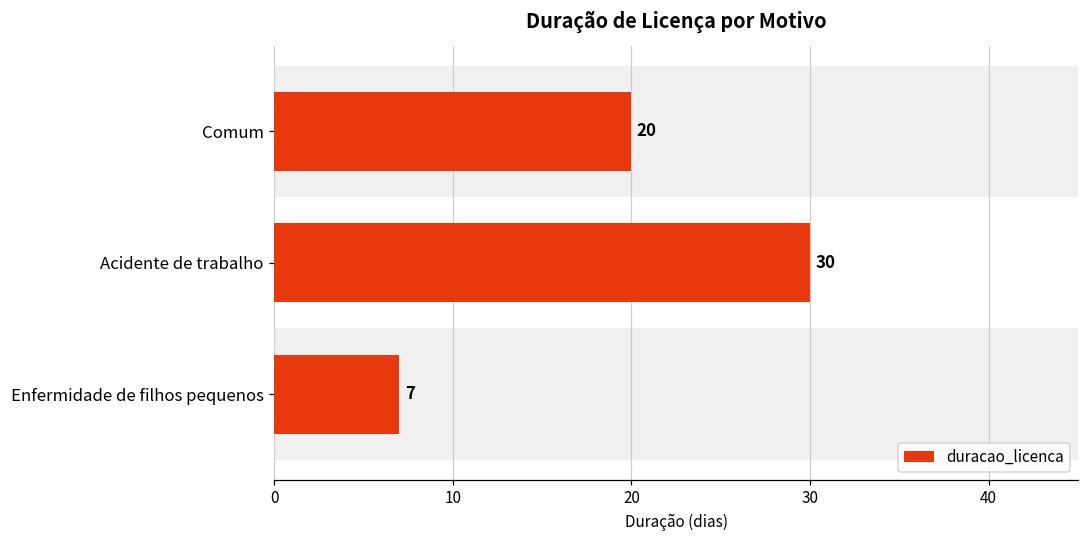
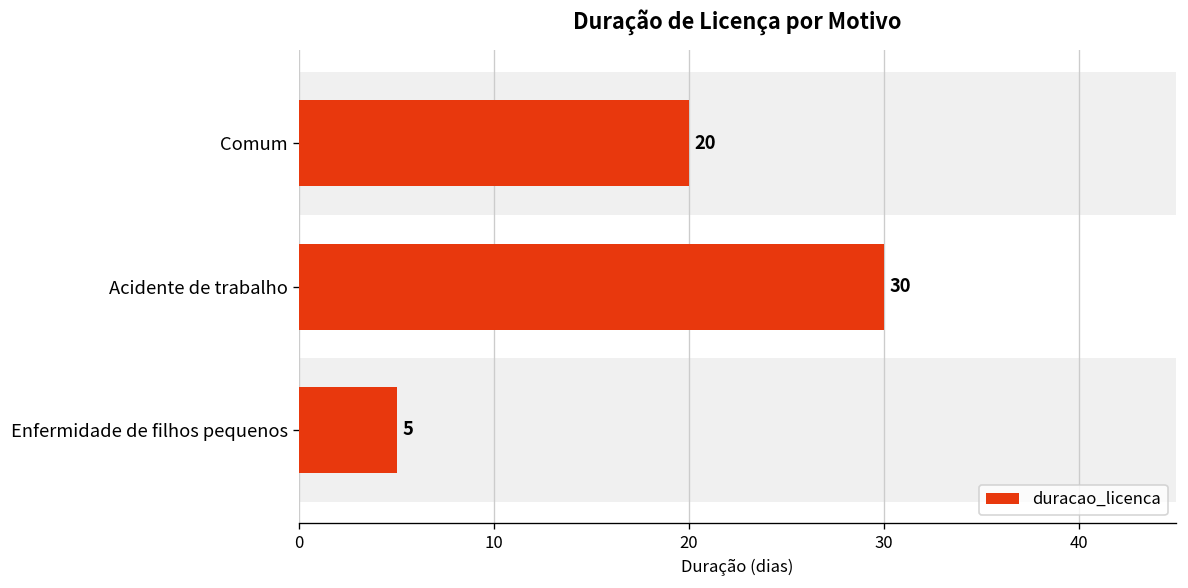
Enfermidade de filhos pequenos: 7 -> 5
